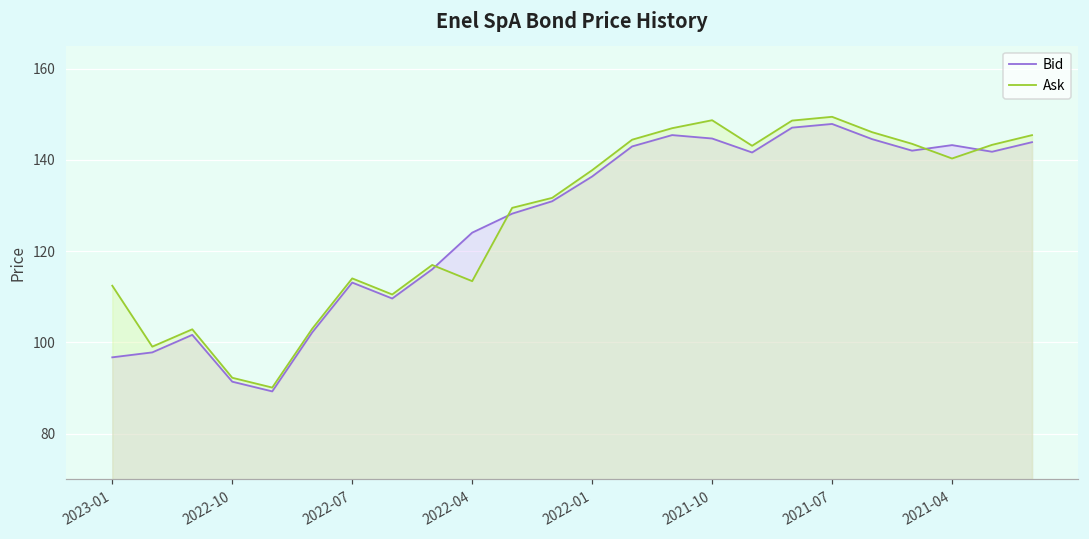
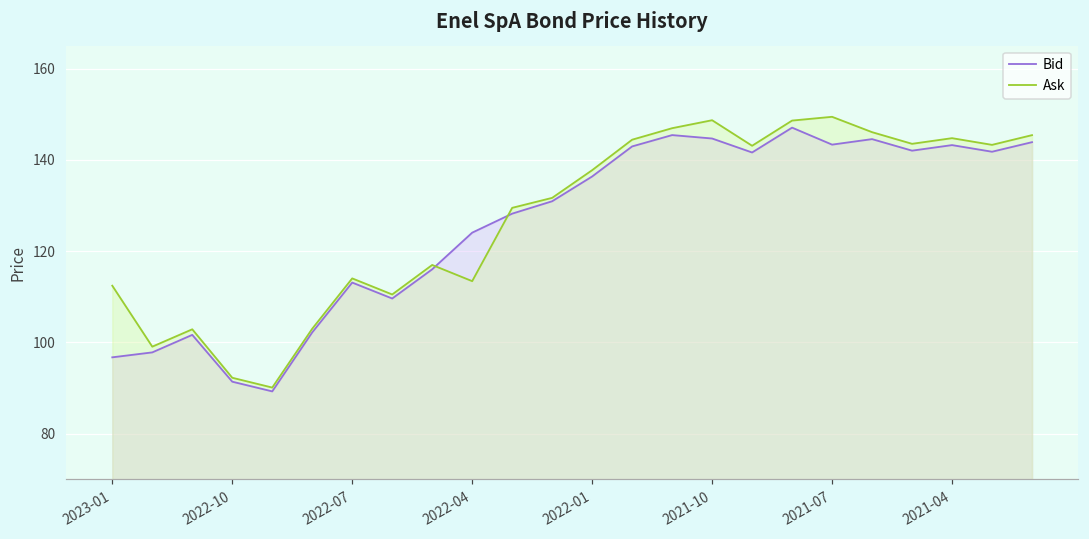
Bid, 2021-07: 148 -> 143
Ask, 2021-04: 140 -> 145
